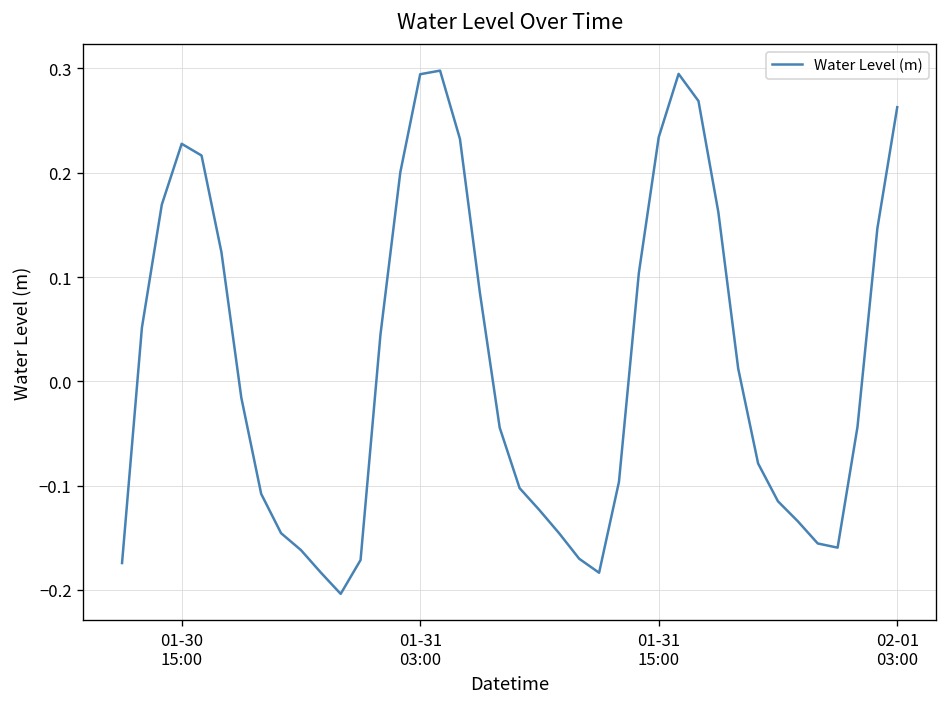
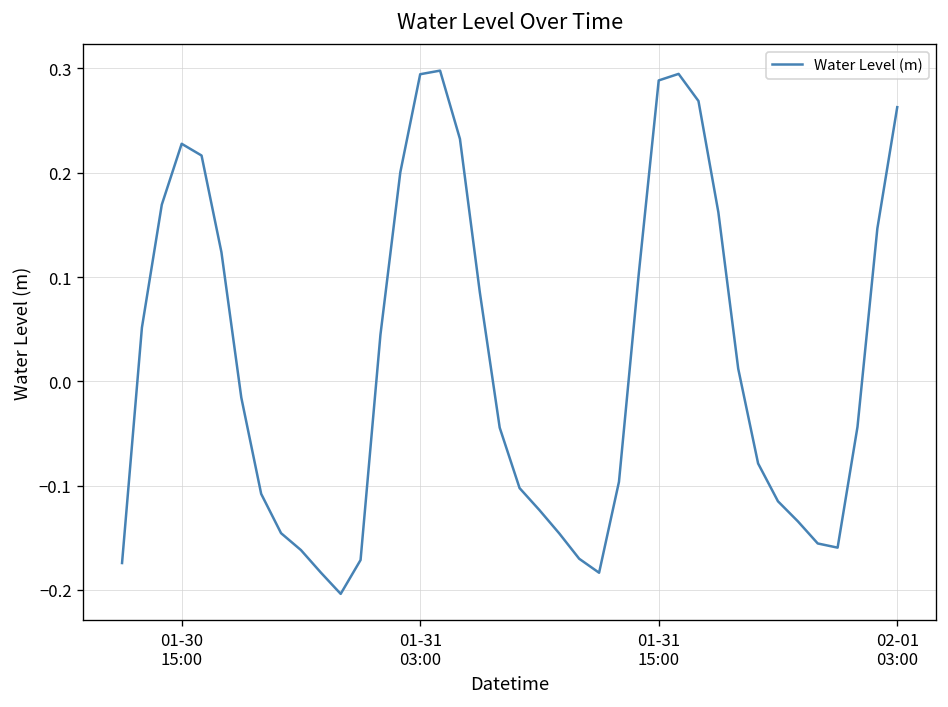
01-31 15:00: 0.23 -> 0.29
